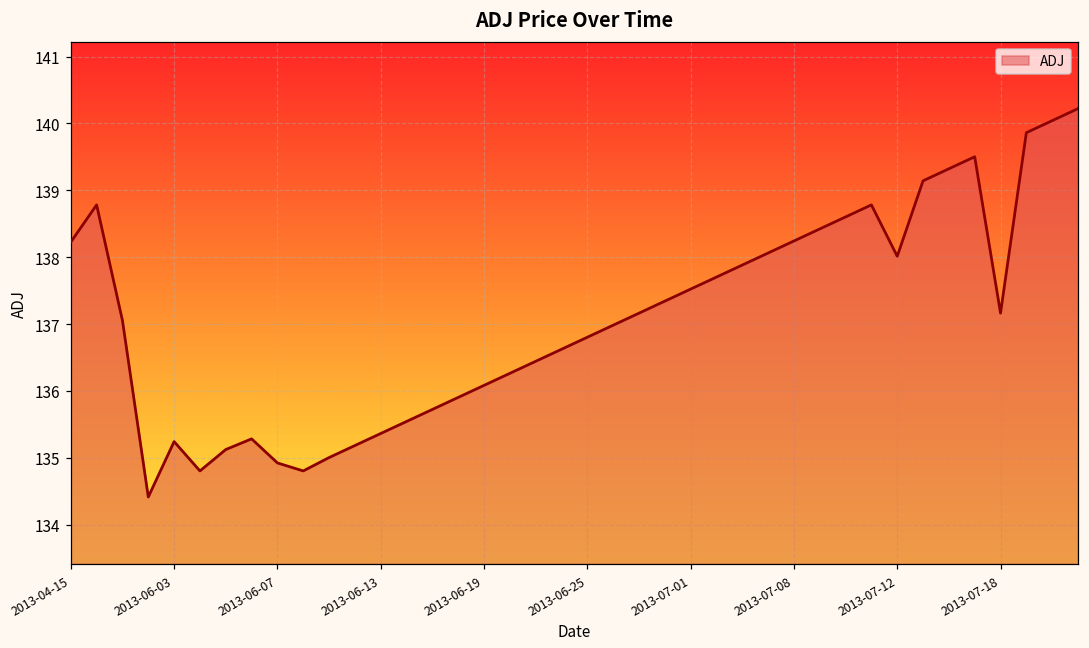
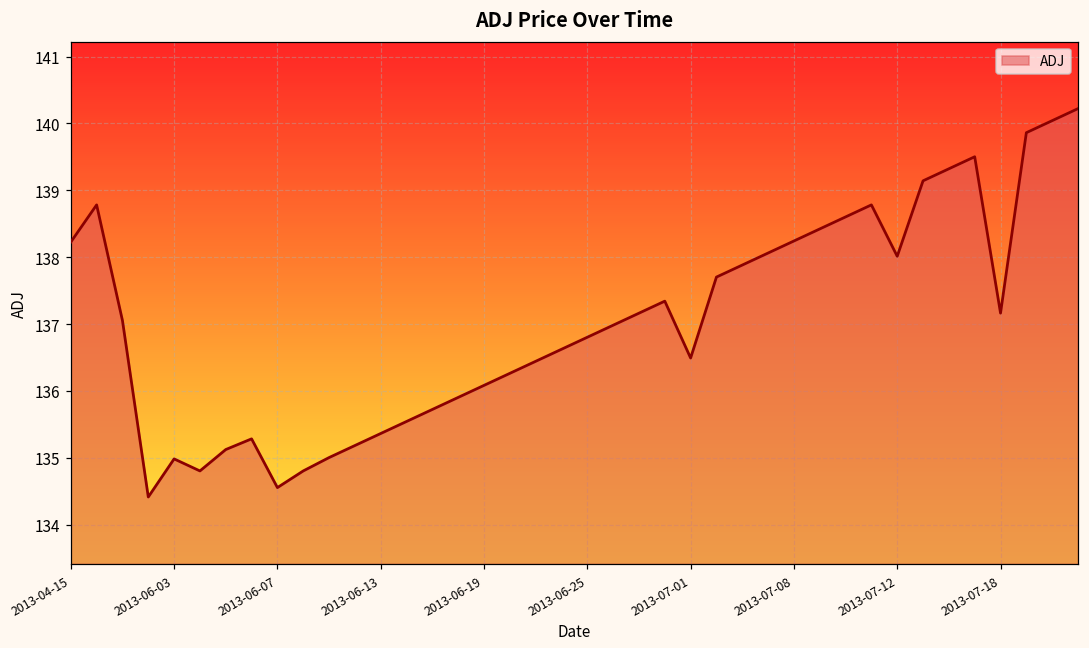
2013-06-03: 135.2 -> 135.0
2013-06-07: 134.9 -> 134.6
2013-07-01: 137.5 -> 136.5
